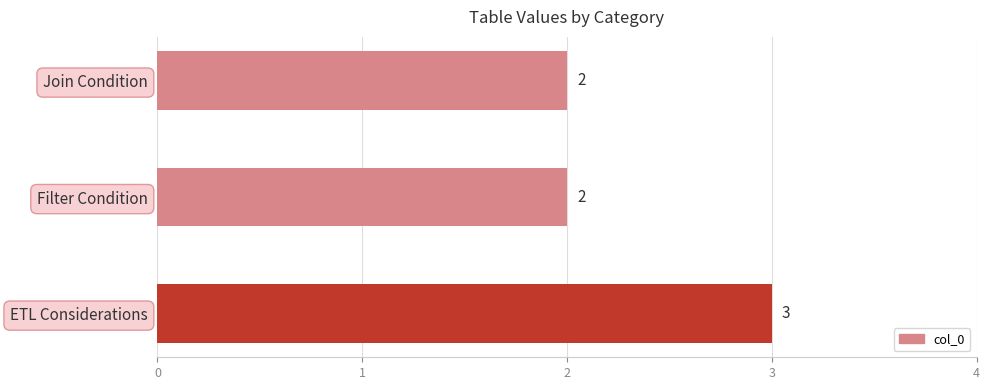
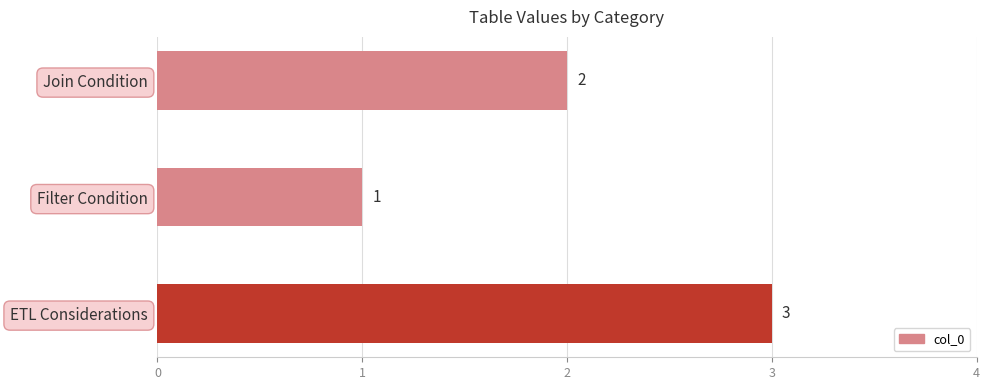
Filter Condition: 2 -> 1
